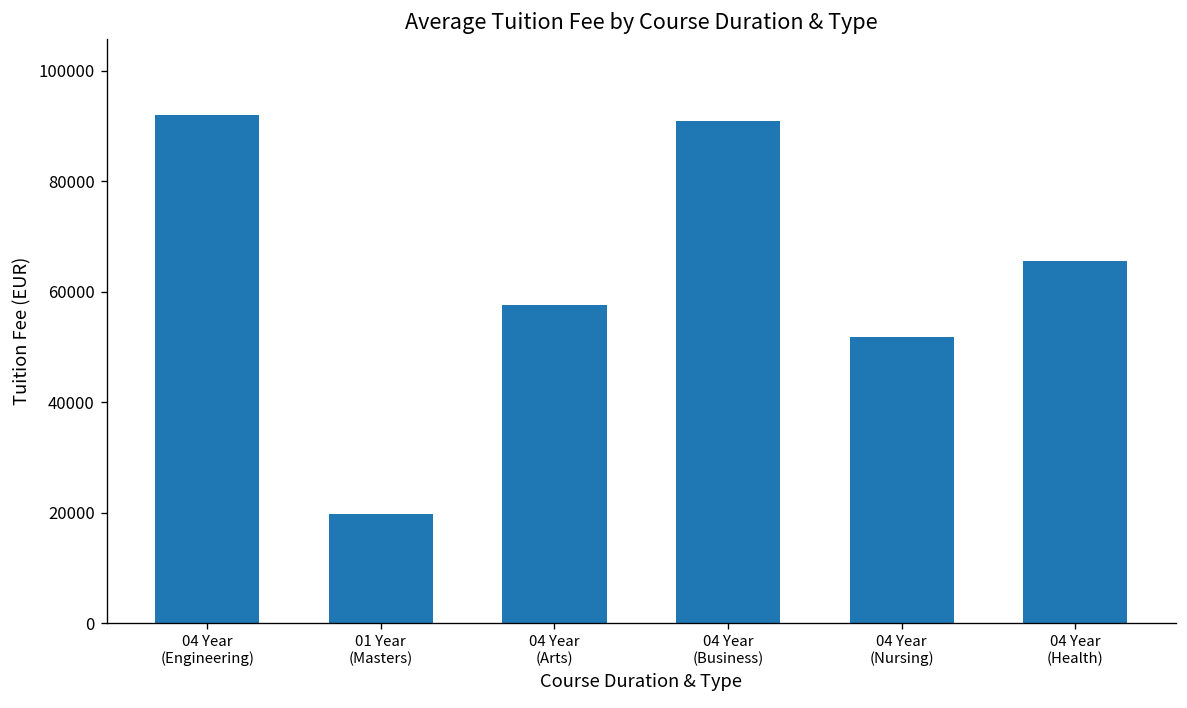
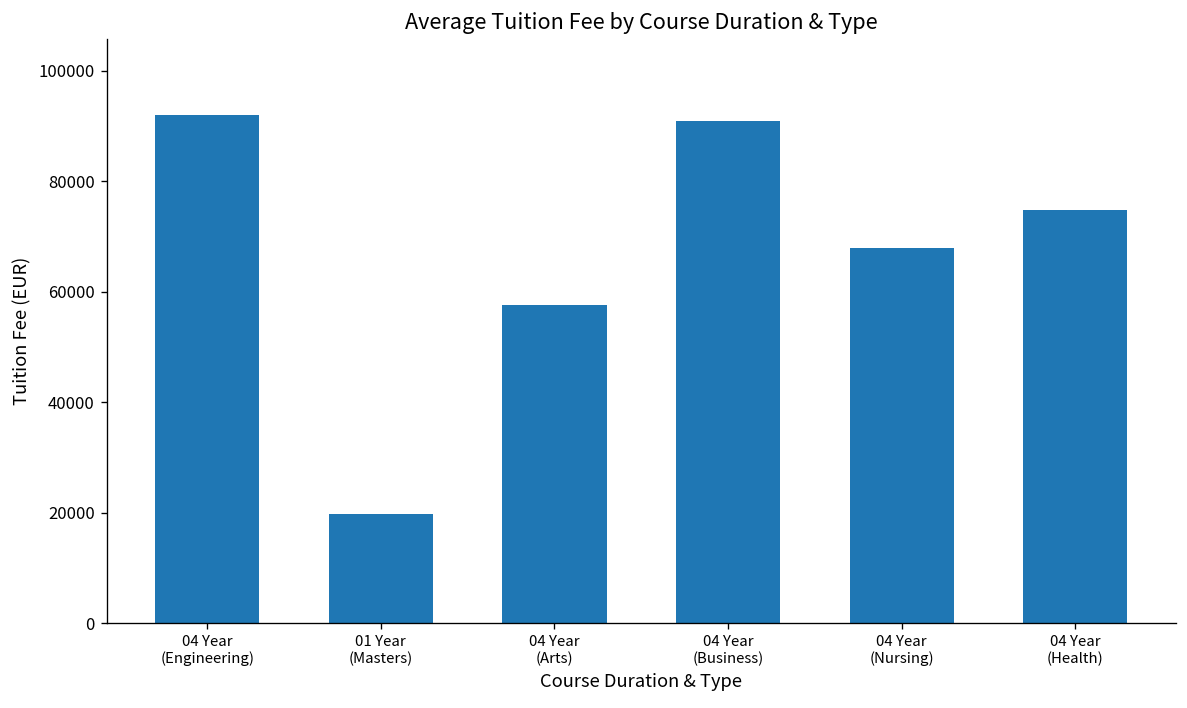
04 Year (Nursing): 52000 -> 68000
04 Year (Health): 66000 -> 75000
